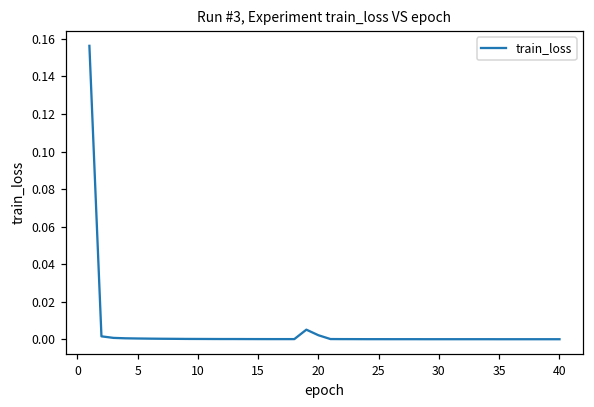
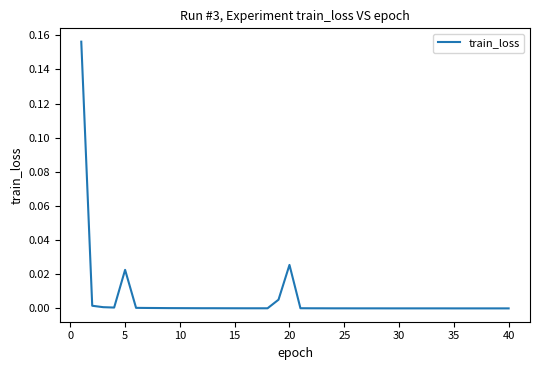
5: 0.000 -> 0.023
20: 0.002 -> 0.025
